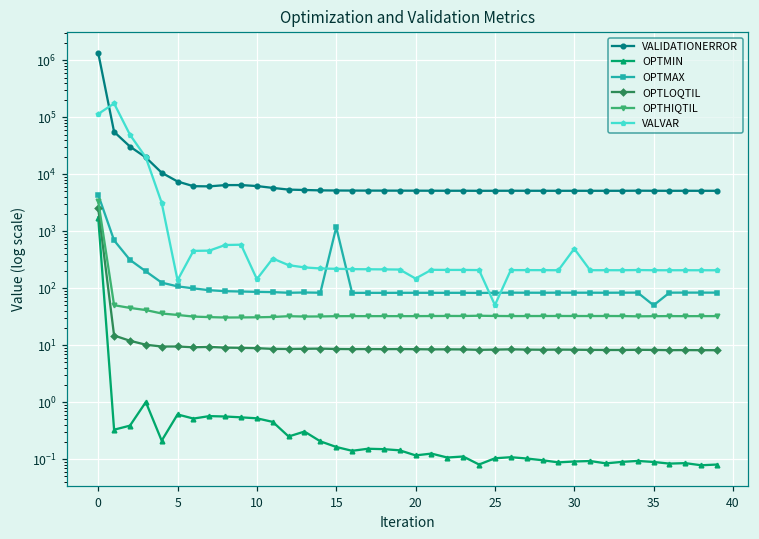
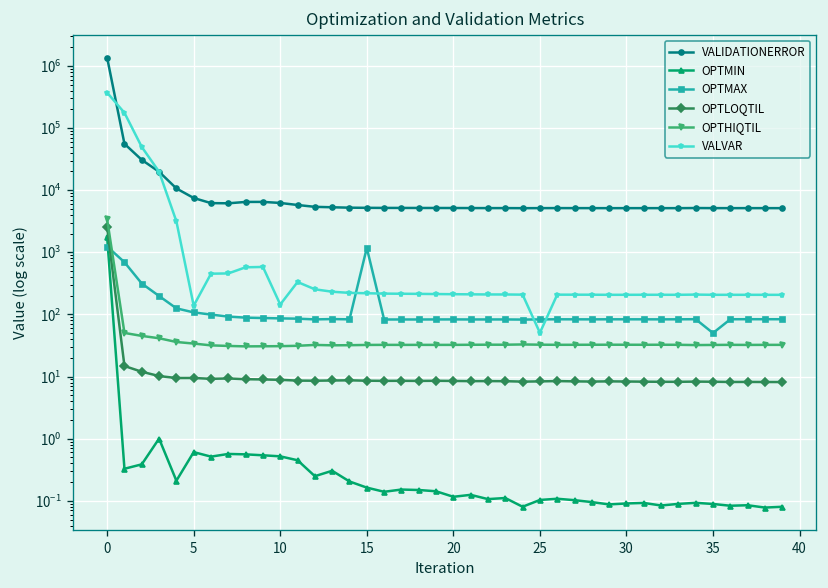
OPTMAX, 0: 4000 -> 1200
VALVAR, 0: 110000 -> 400000
VALVAR, 20: 150 -> 210
VALVAR, 30: 500 -> 210
